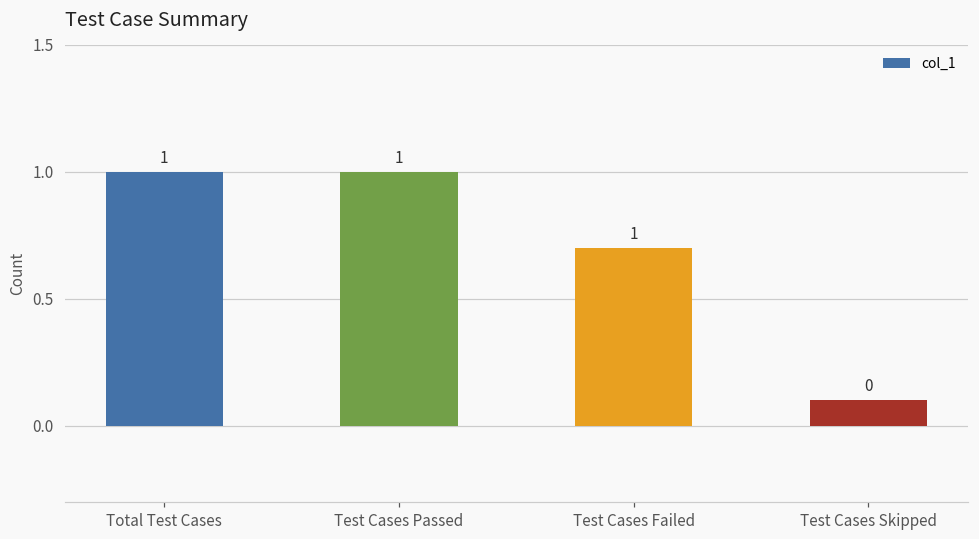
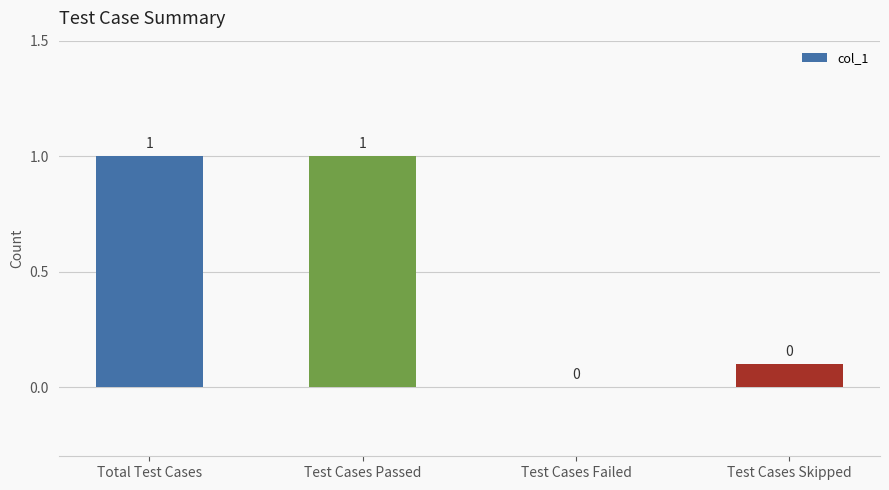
Test Cases Failed: 1 -> 0
